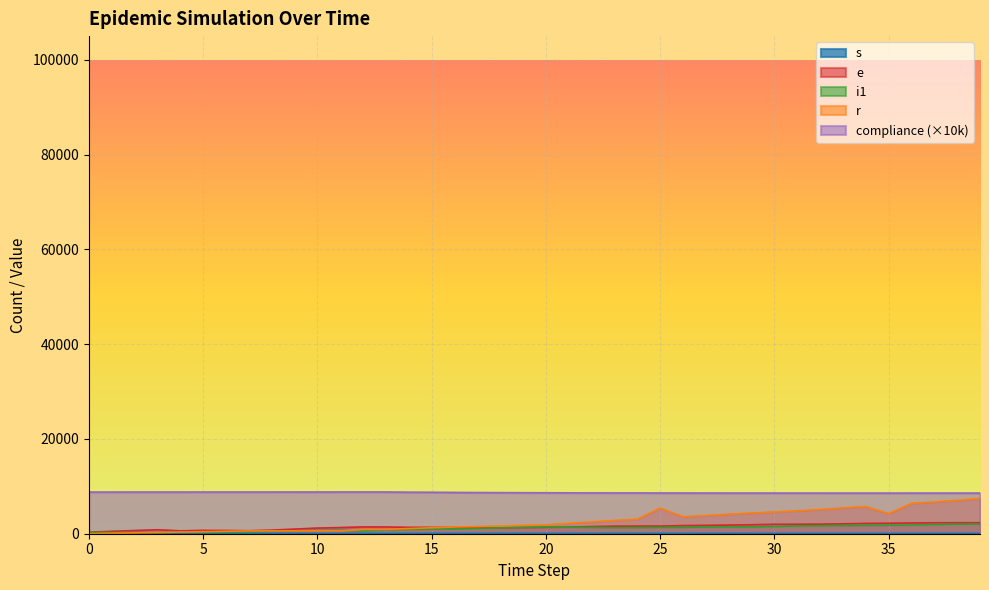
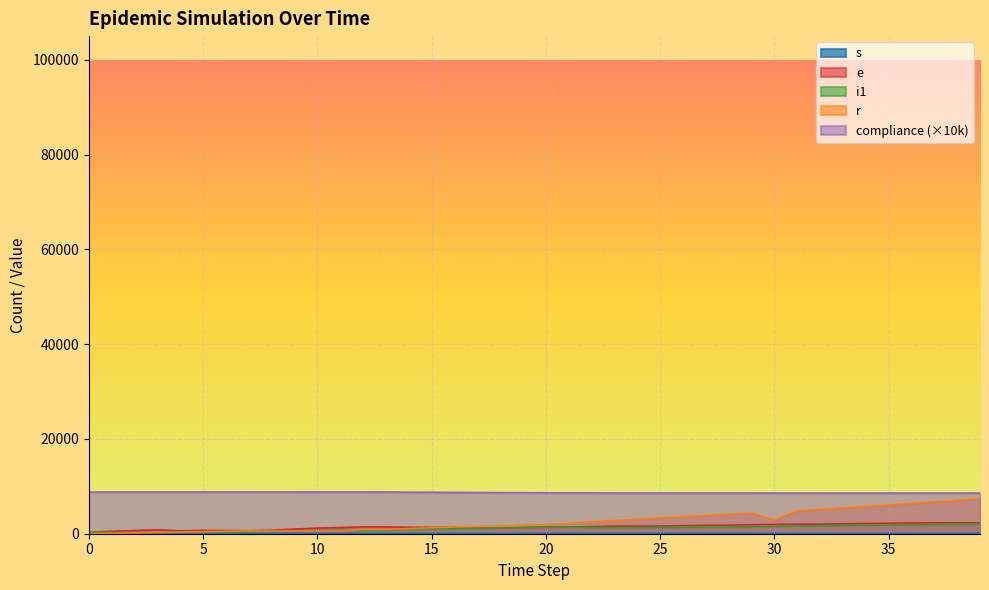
r, 25: 5000 -> 3000
r, 30: 5000 -> 3000
r, 35: 4000 -> 6000
